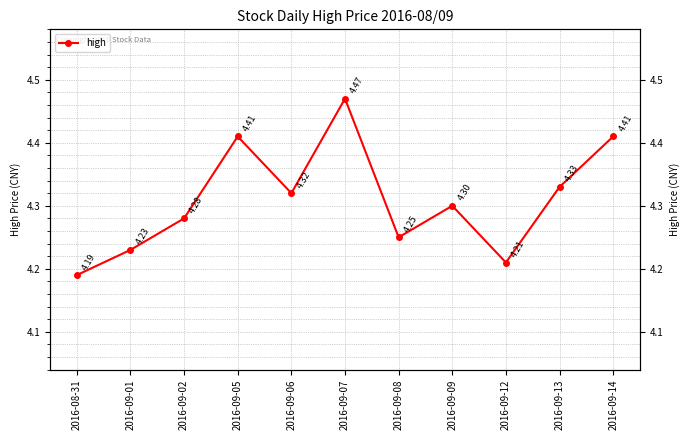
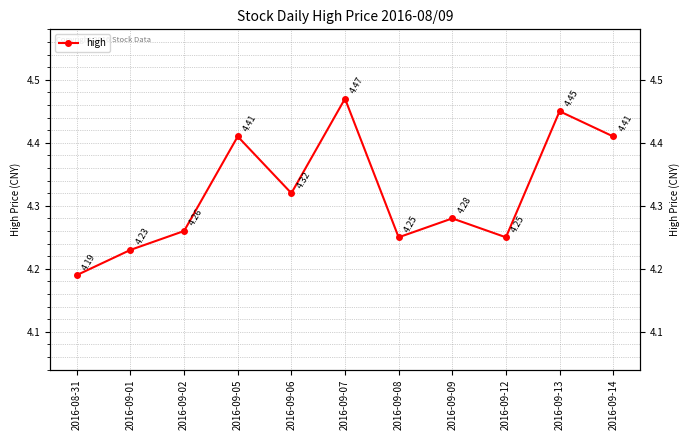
2016-09-02: 4.28 -> 4.26
2016-09-09: 4.30 -> 4.28
2016-09-12: 4.21 -> 4.25
2016-09-13: 4.33 -> 4.45
